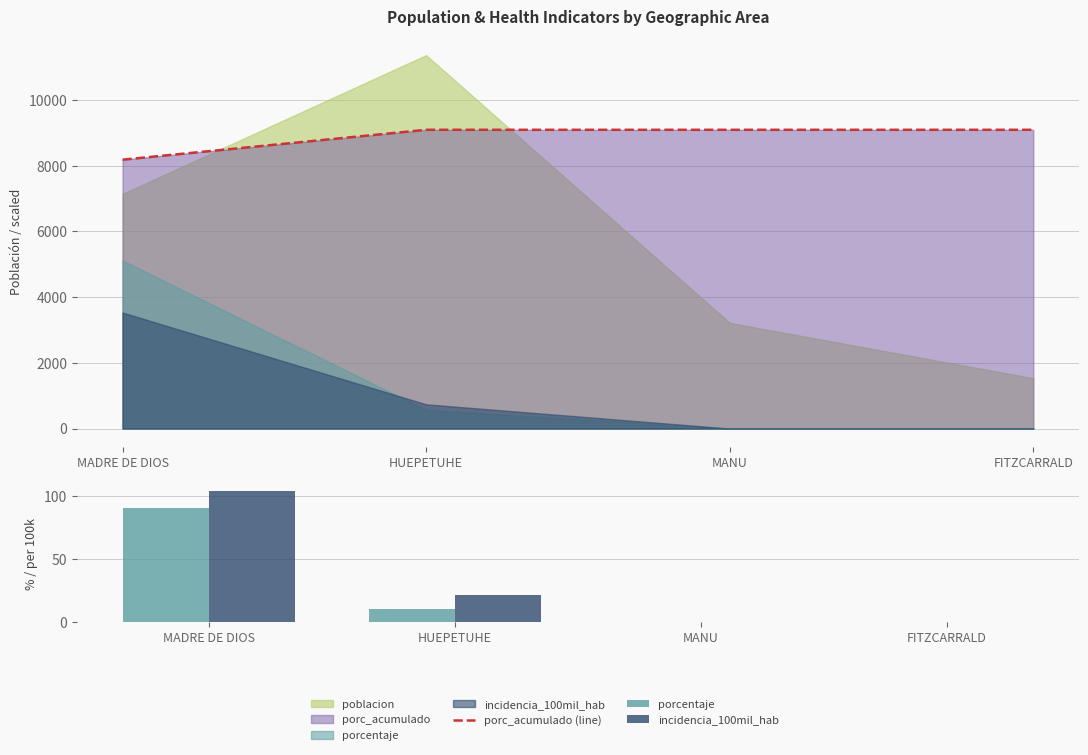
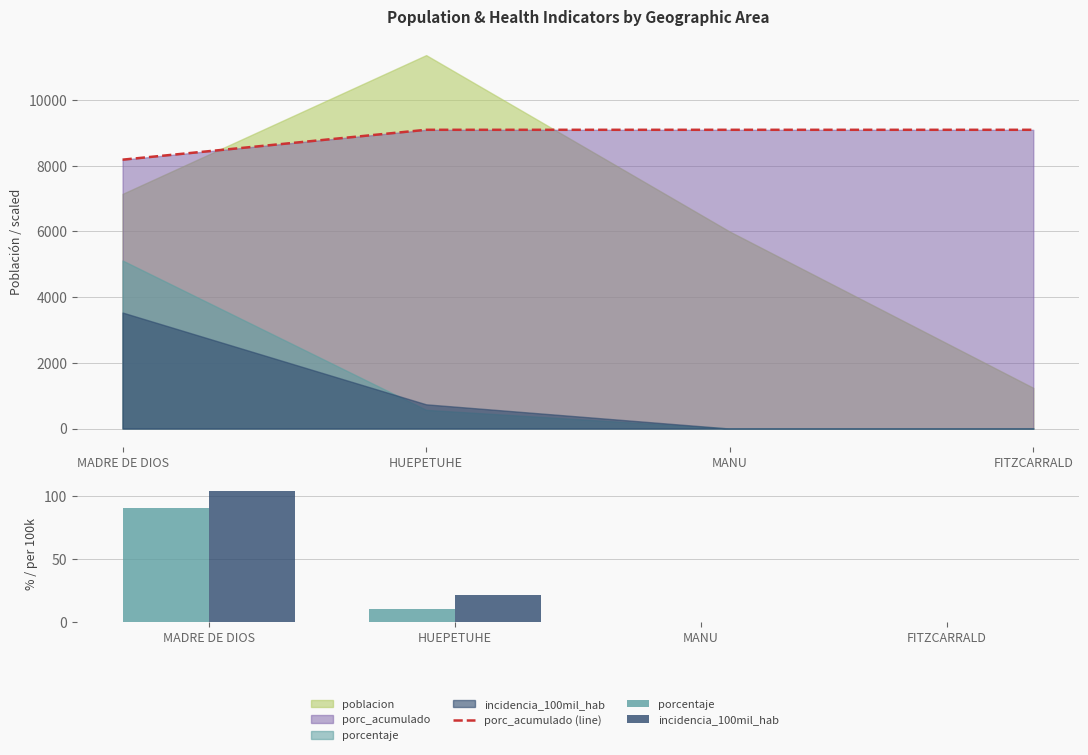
Population & Health Indicators by Geographic Area, poblacion, MANU: 3200 -> 6000
Population & Health Indicators by Geographic Area, poblacion, FITZCARRALD: 1500 -> 1200
